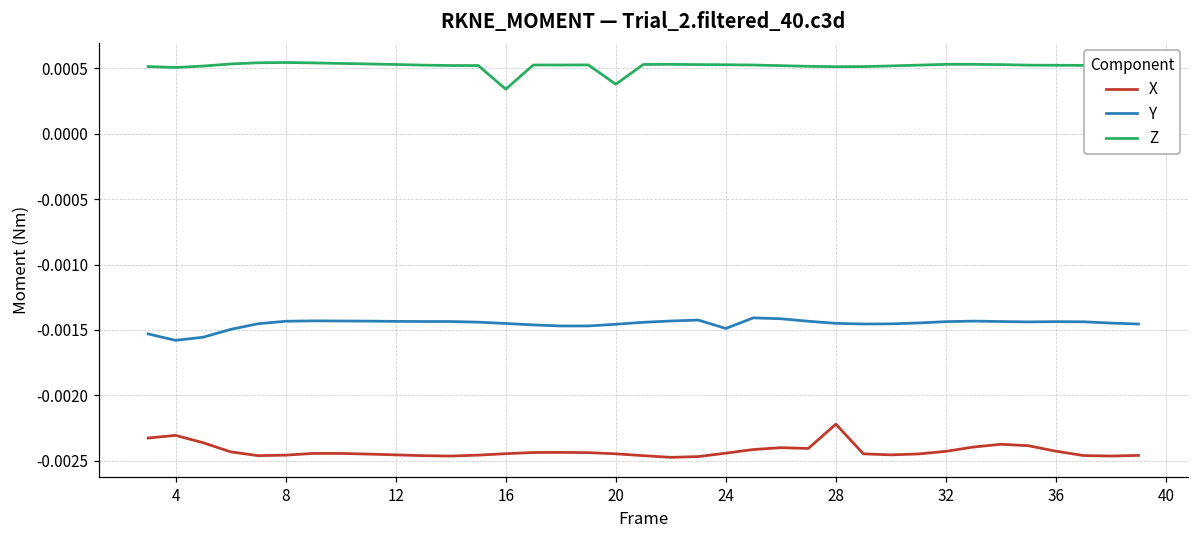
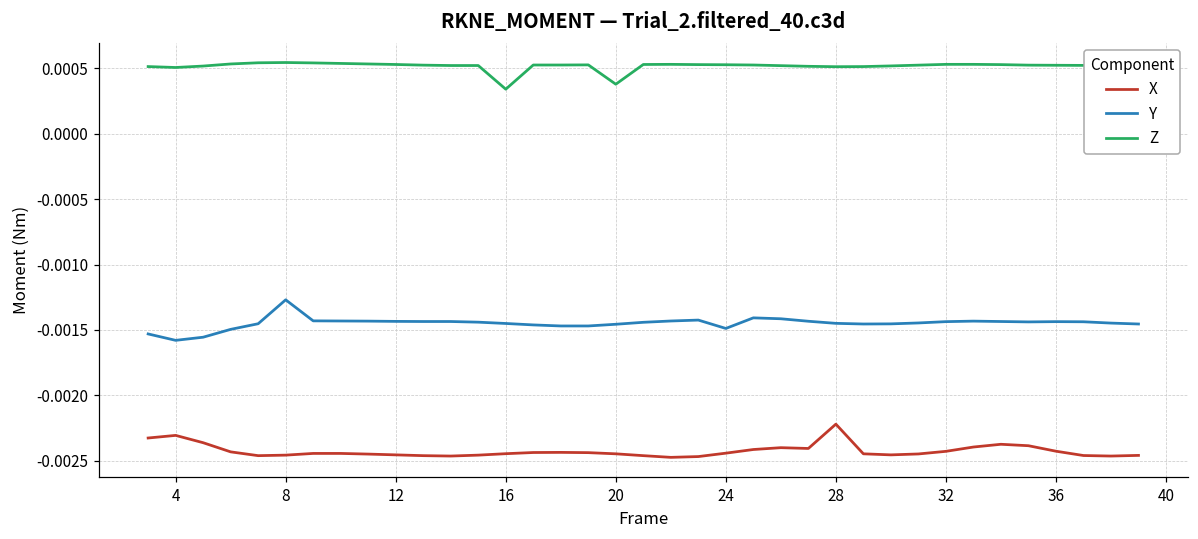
Y, 8: -0.00143 -> -0.00127
